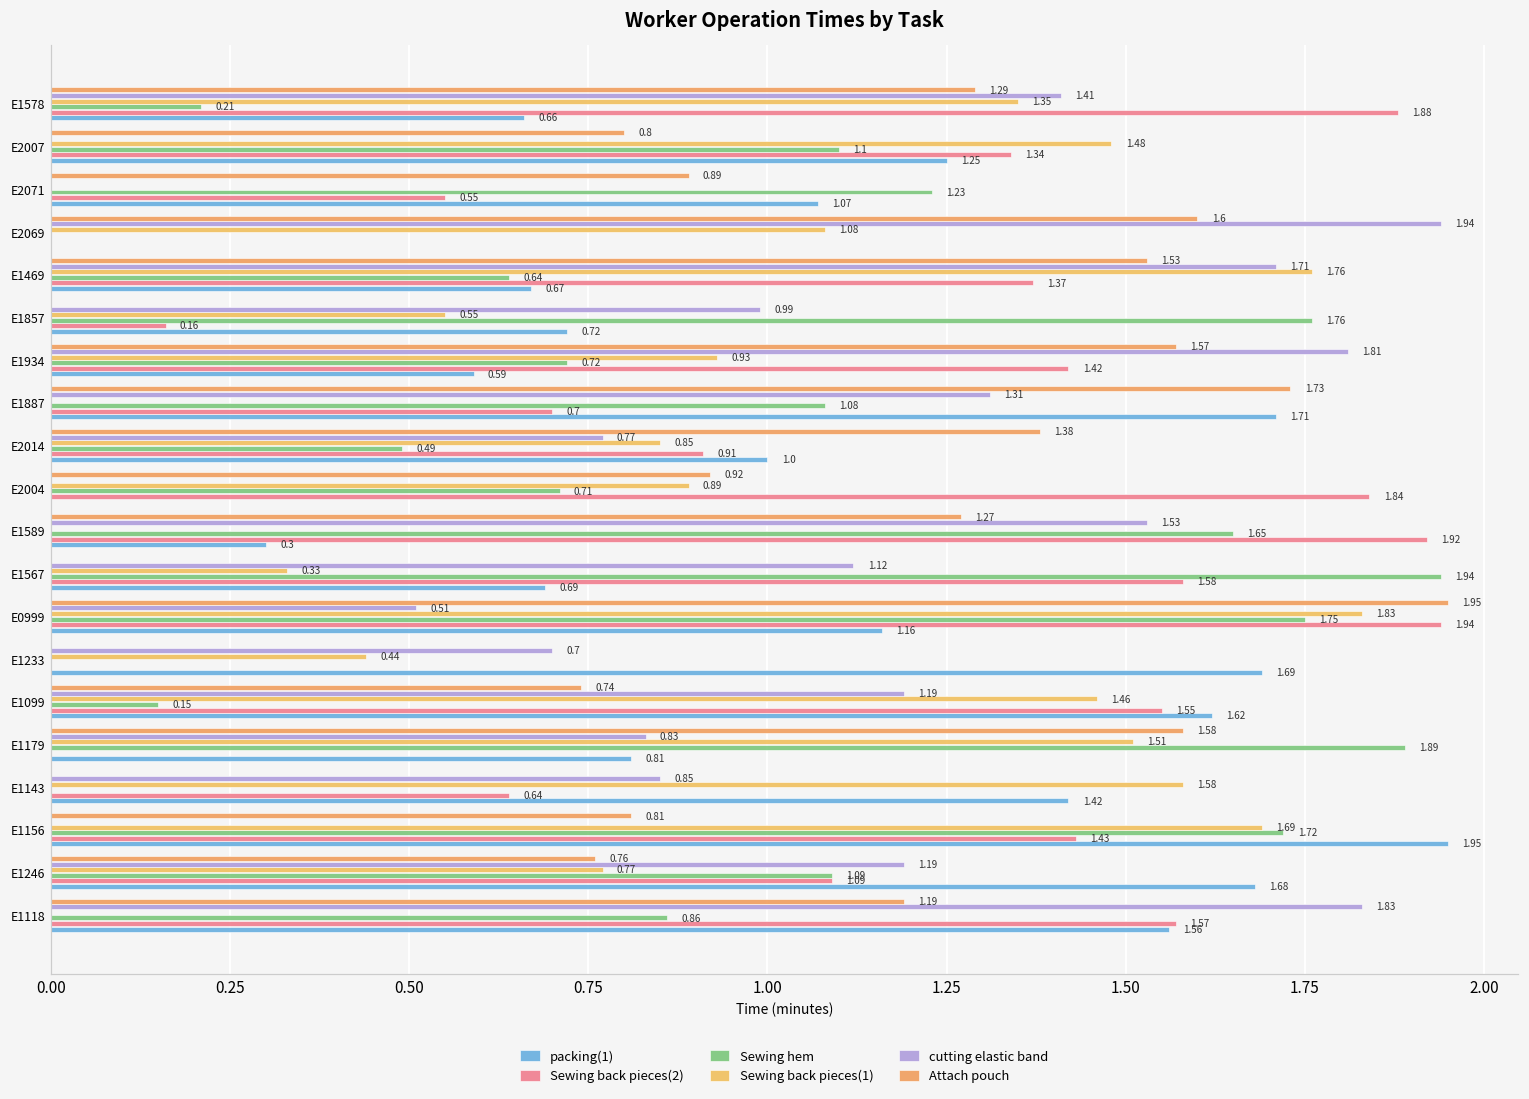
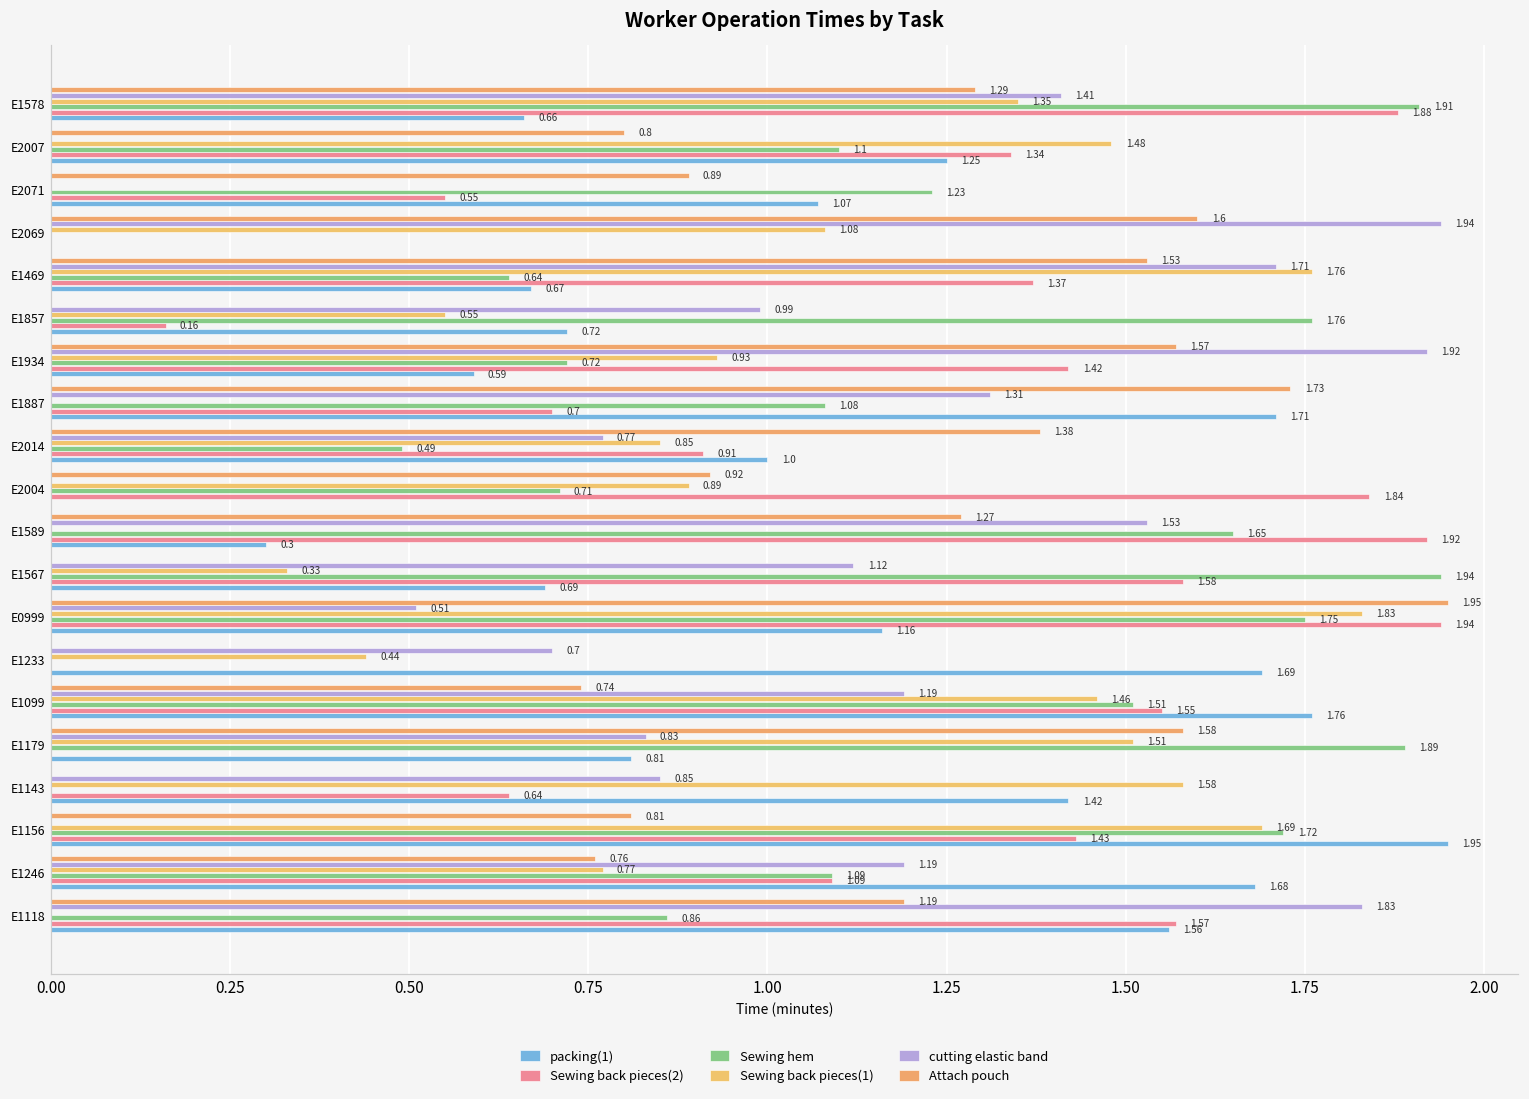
Sewing hem, E1578: 0.21 -> 1.91
cutting elastic band, E1934: 1.81 -> 1.92
Sewing hem, E1099: 0.15 -> 1.51
packing(1), E1099: 1.62 -> 1.76
